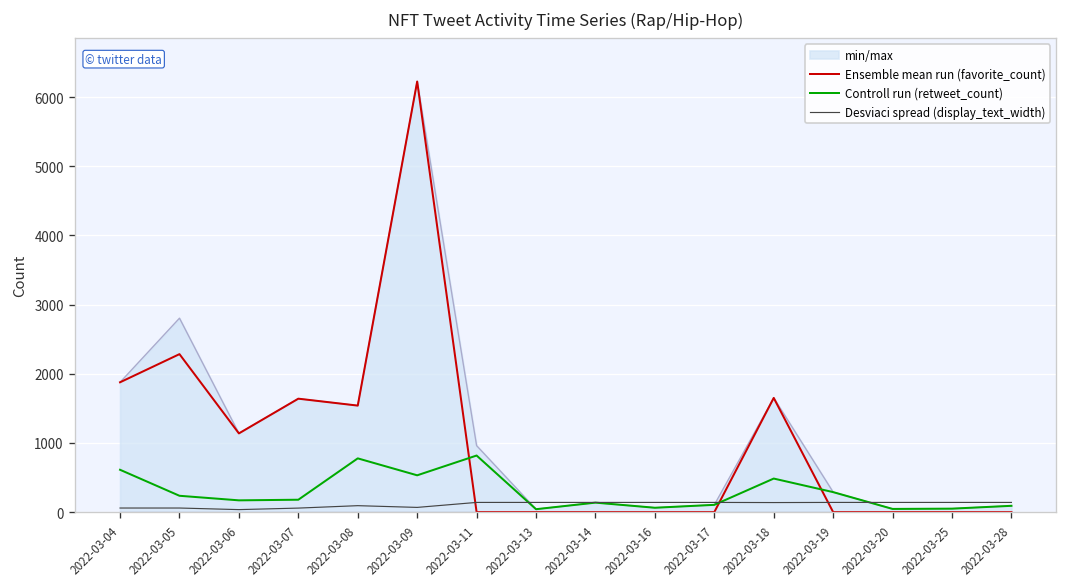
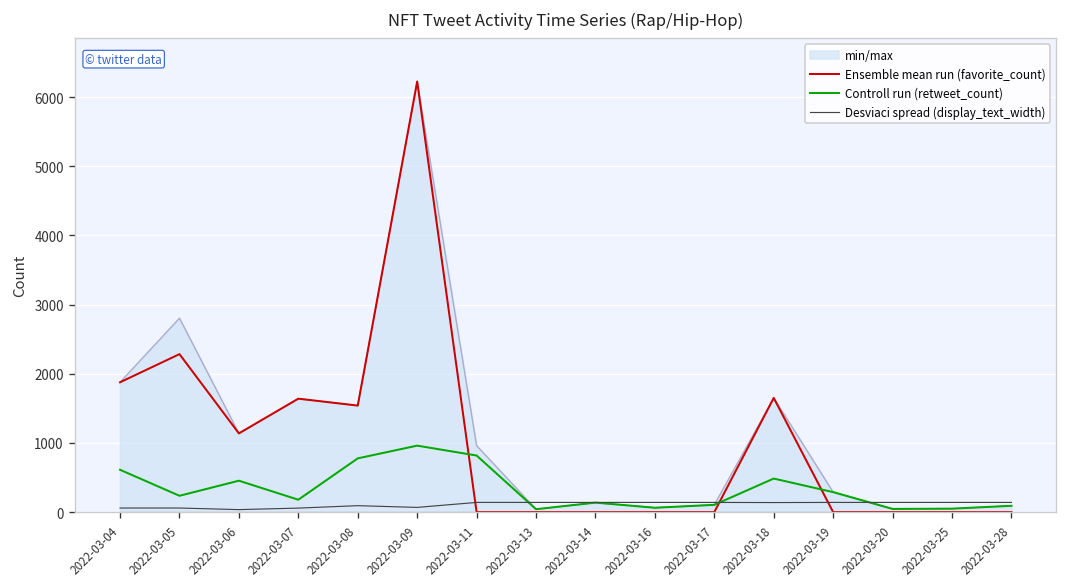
Controll run (retweet_count), 2022-03-06: 200 -> 500
Controll run (retweet_count), 2022-03-09: 500 -> 1000
